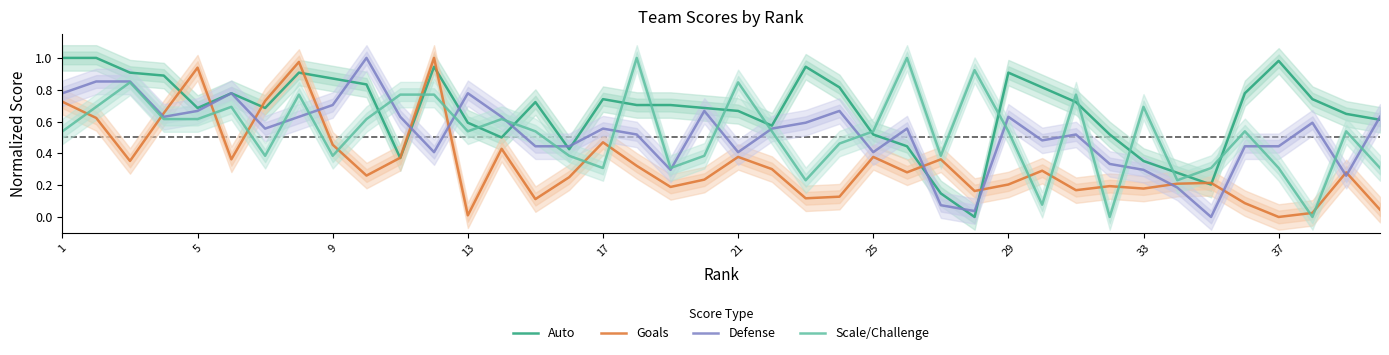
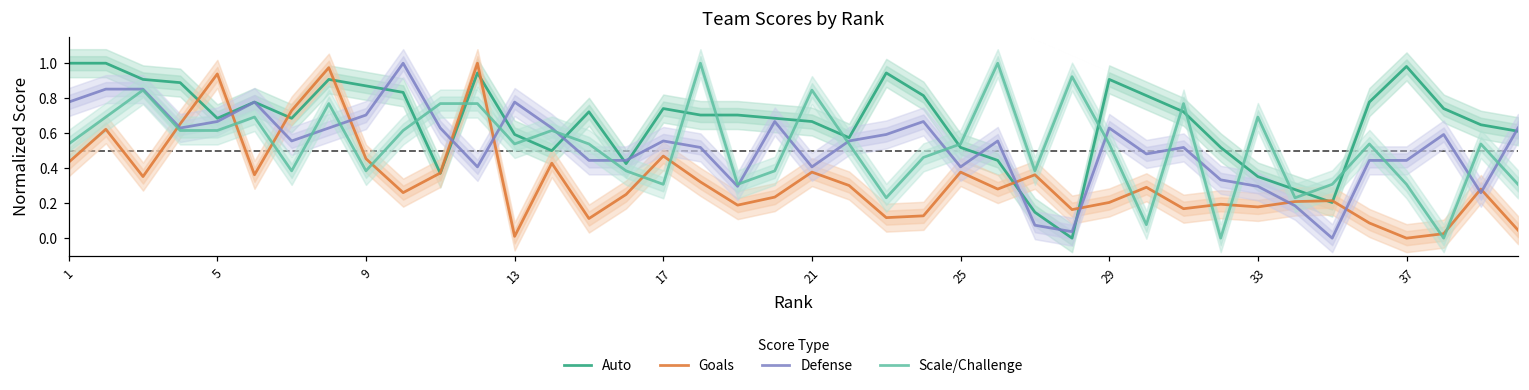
Goals, 1: 0.72 -> 0.43
